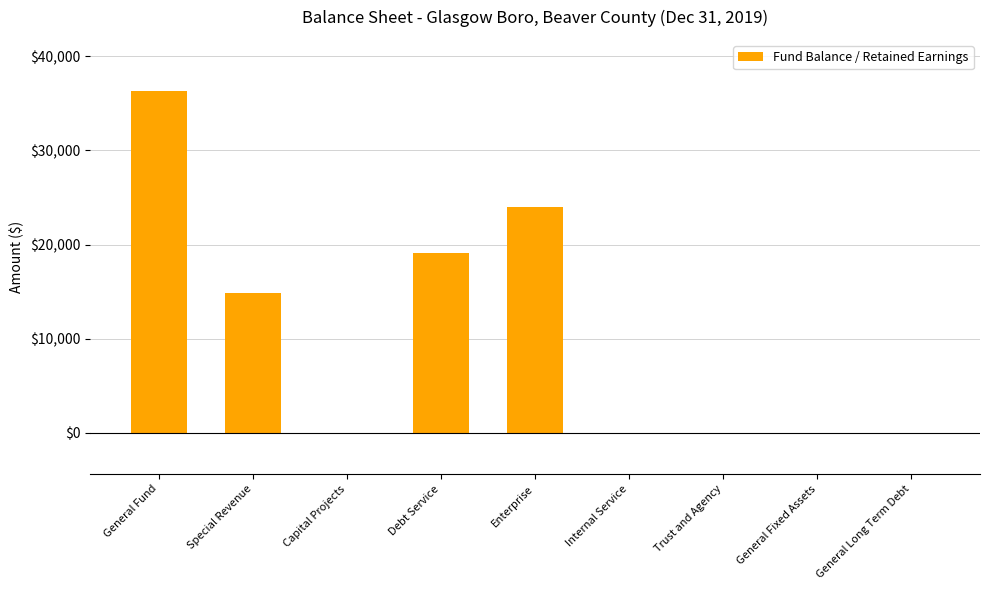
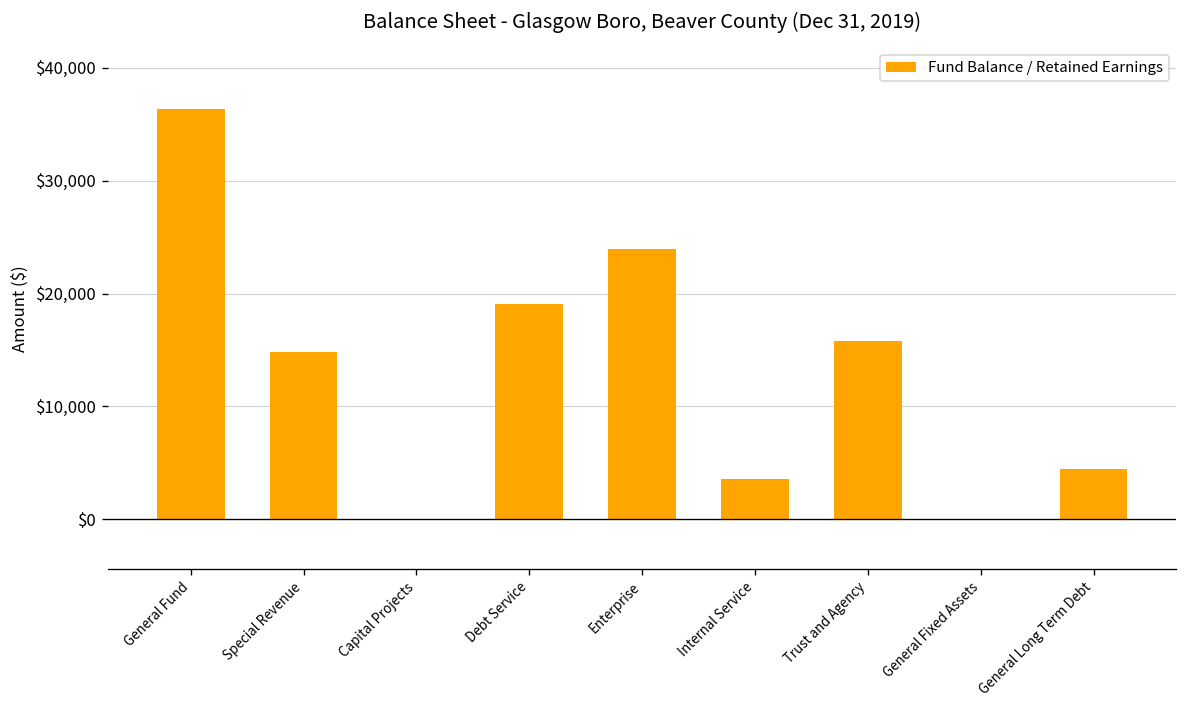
Internal Service: $0 -> $4,000
Trust and Agency: $0 -> $16,000
General Long Term Debt: $0 -> $4,000
